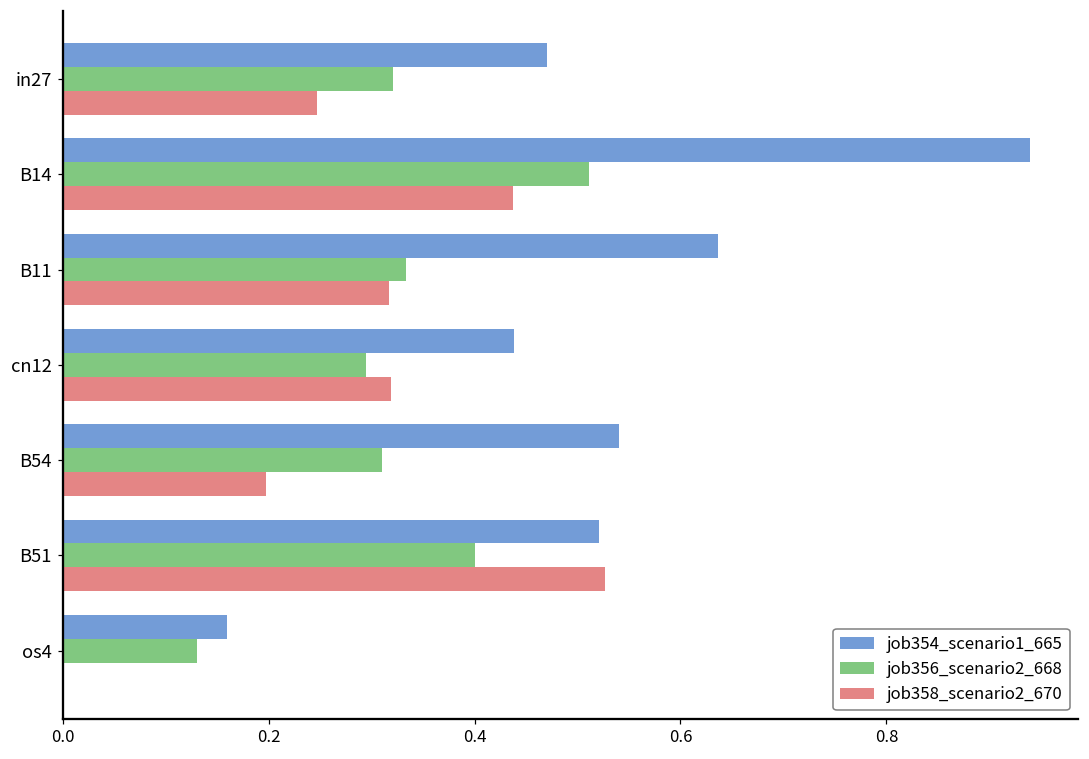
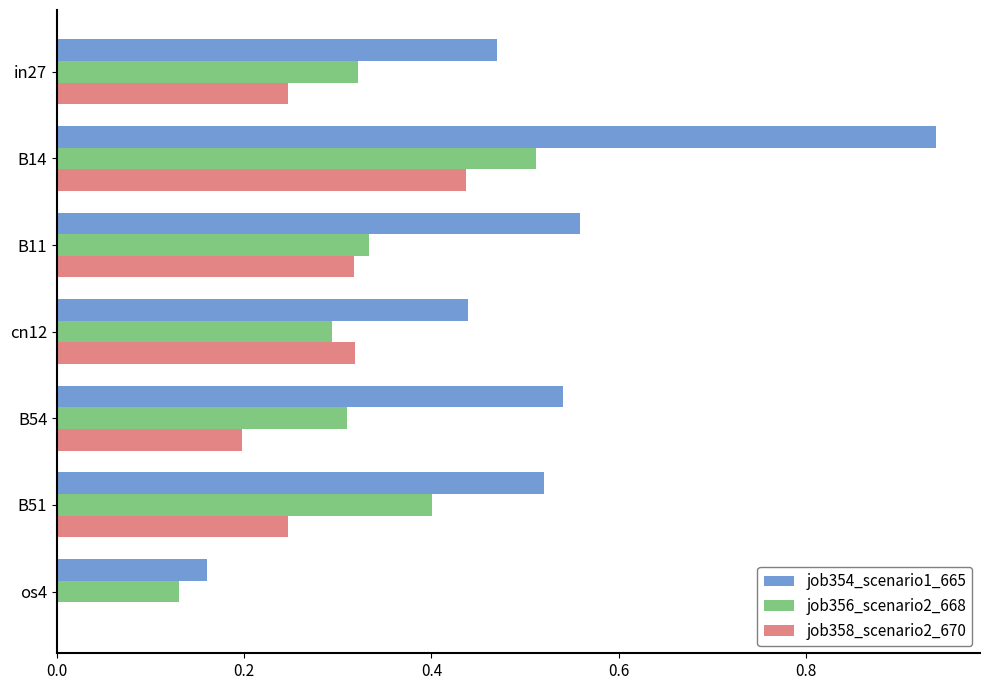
job354_scenario1_665, B11: 0.64 -> 0.56
job358_scenario2_670, B51: 0.53 -> 0.25
